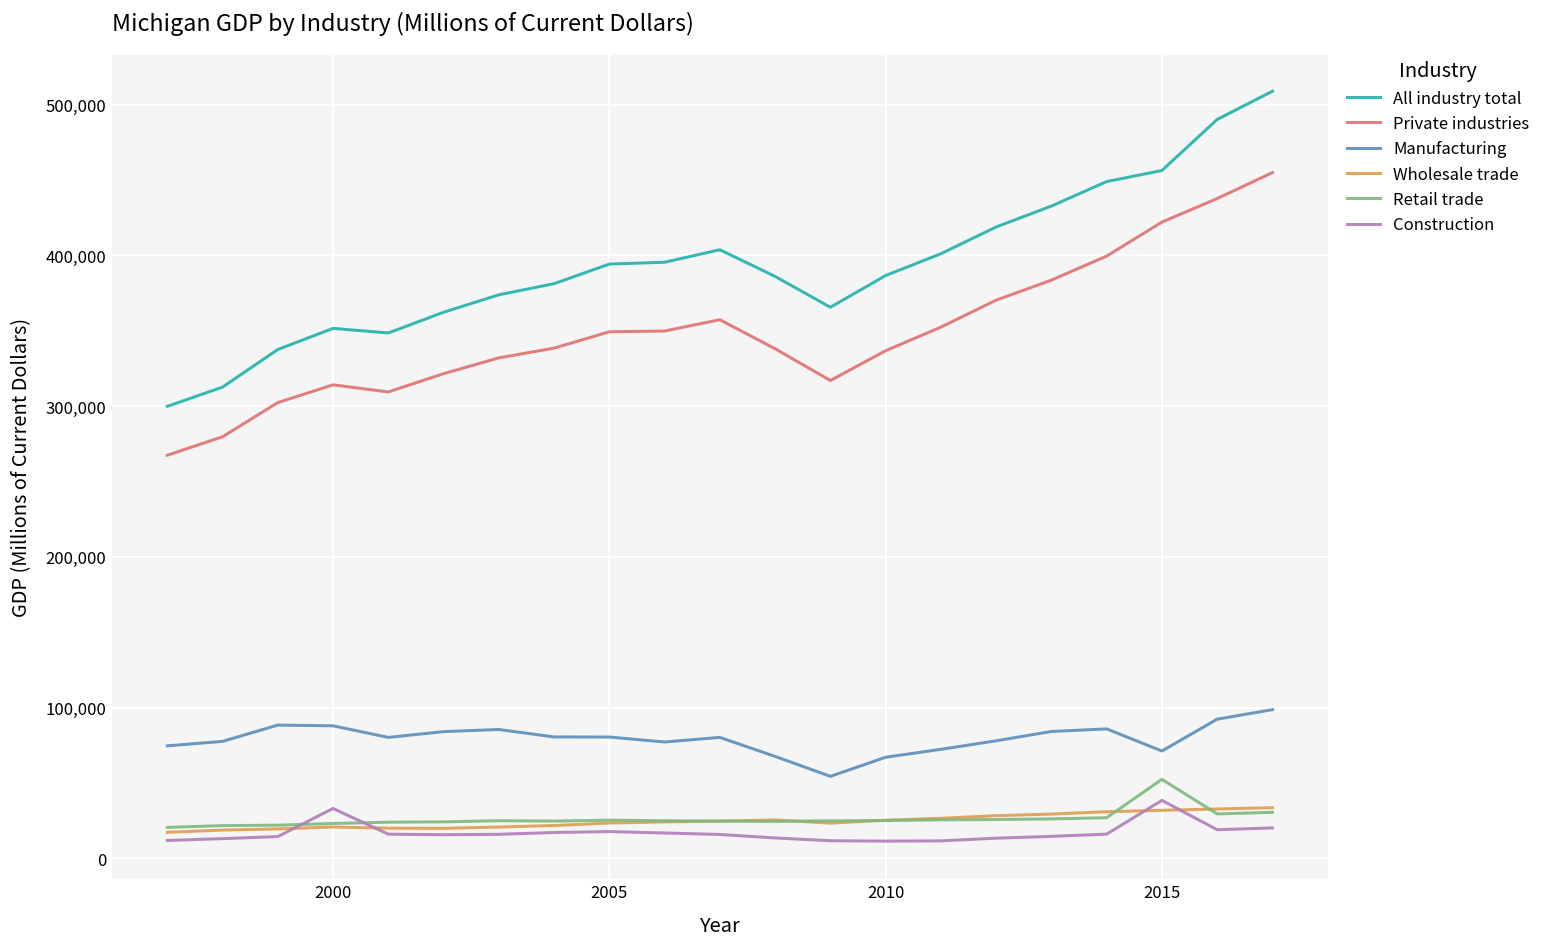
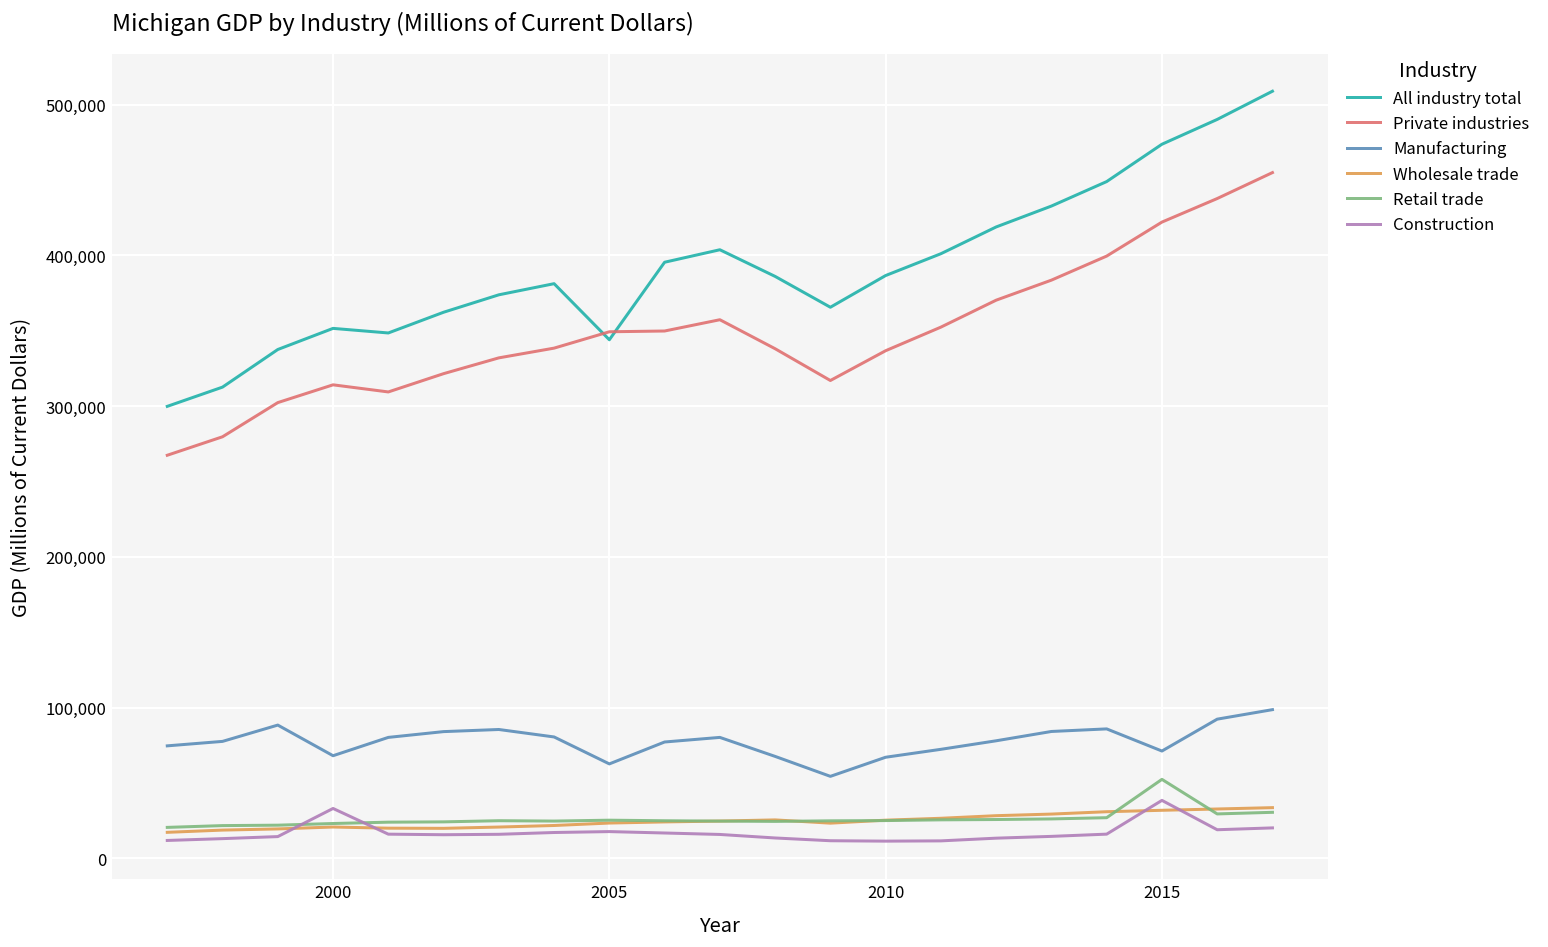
Manufacturing, 2000: 88,000 -> 68,000
All industry total, 2005: 394,000 -> 344,000
Manufacturing, 2005: 80,000 -> 63,000
All industry total, 2015: 456,000 -> 474,000
